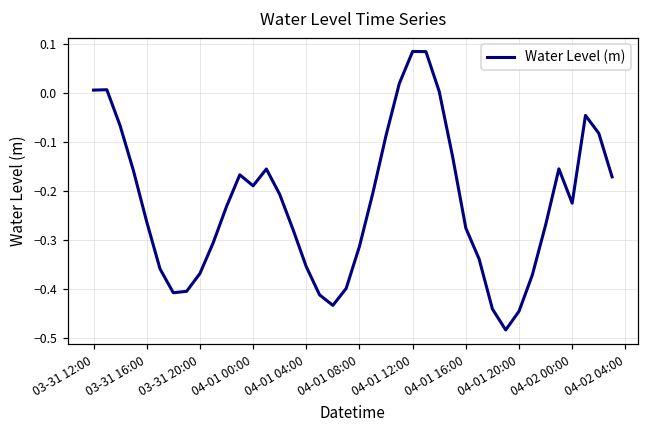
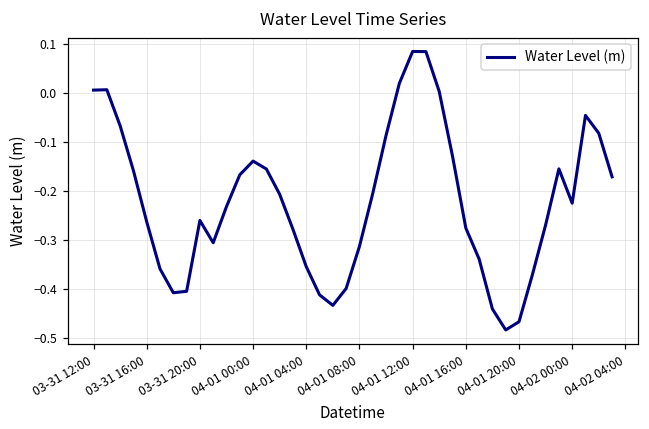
03-31 20:00: -0.37 -> -0.26
04-01 00:00: -0.19 -> -0.14
04-01 20:00: -0.45 -> -0.47
